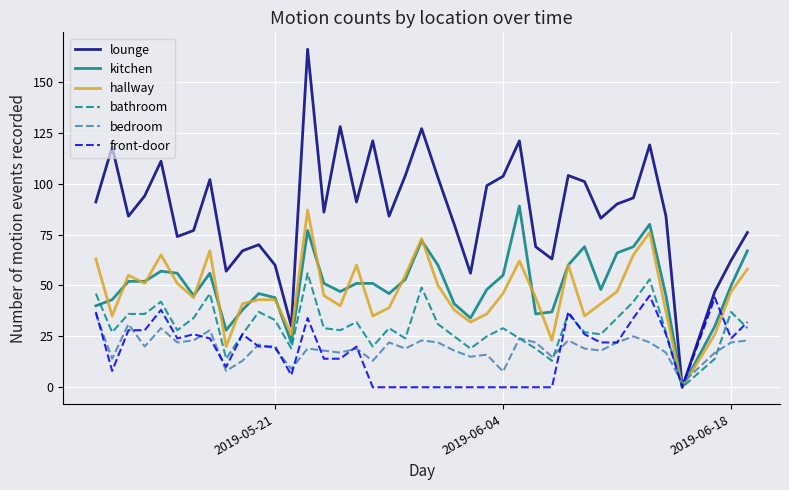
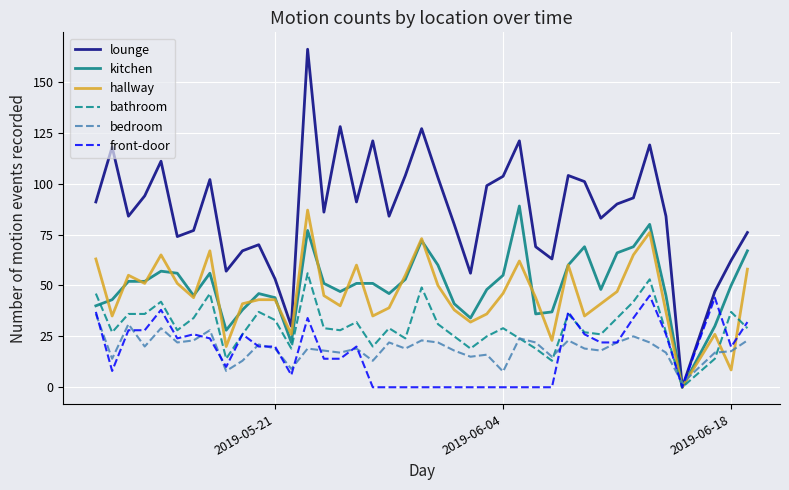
lounge, 2019-05-21: 60 -> 53
hallway, 2019-06-18: 47 -> 9
bedroom, 2019-06-18: 22 -> 18
front-door, 2019-06-18: 24 -> 20
